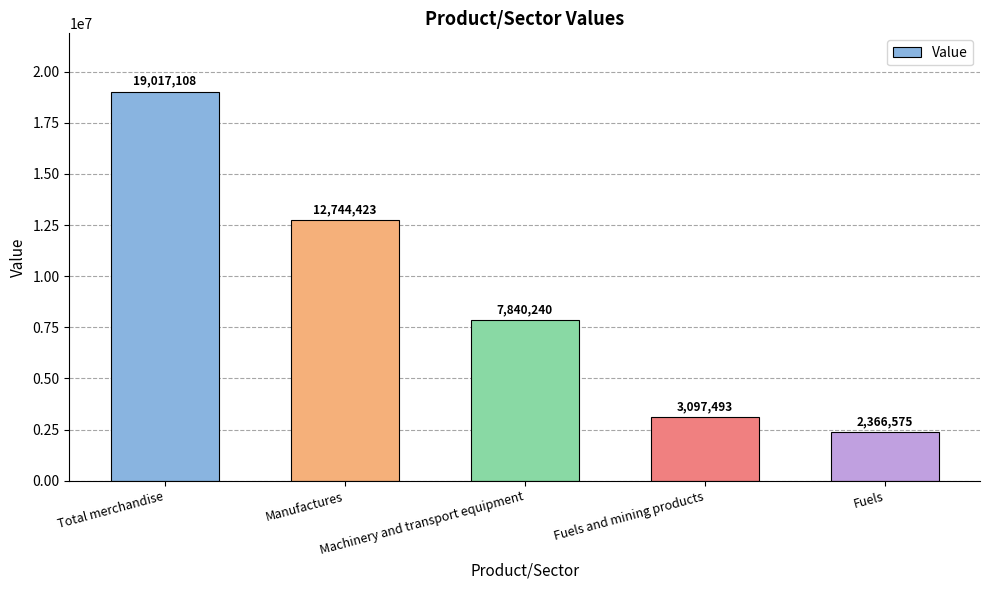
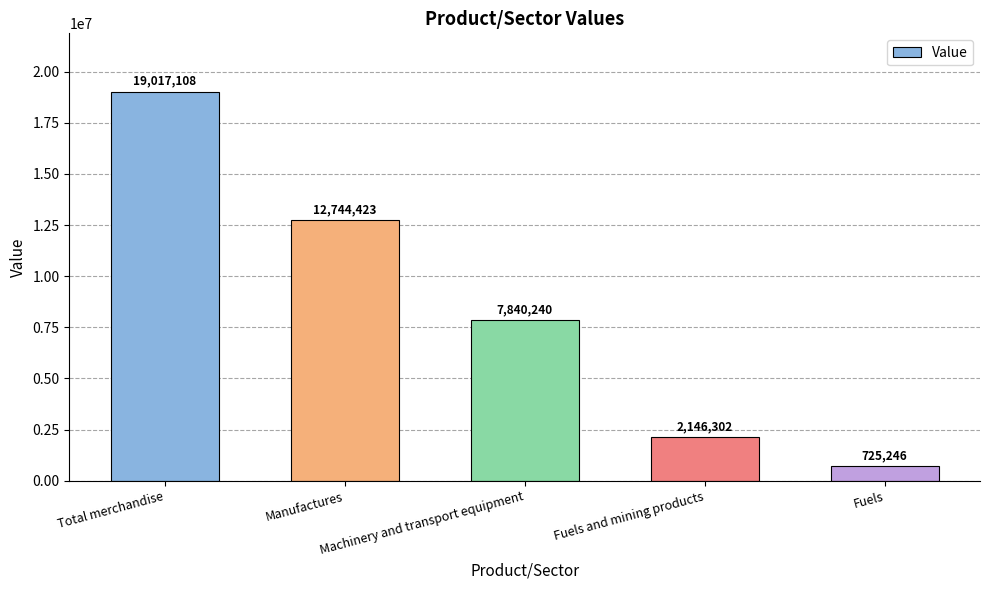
Fuels and mining products: 3,097,493 -> 2,146,302
Fuels: 2,366,575 -> 725,246
